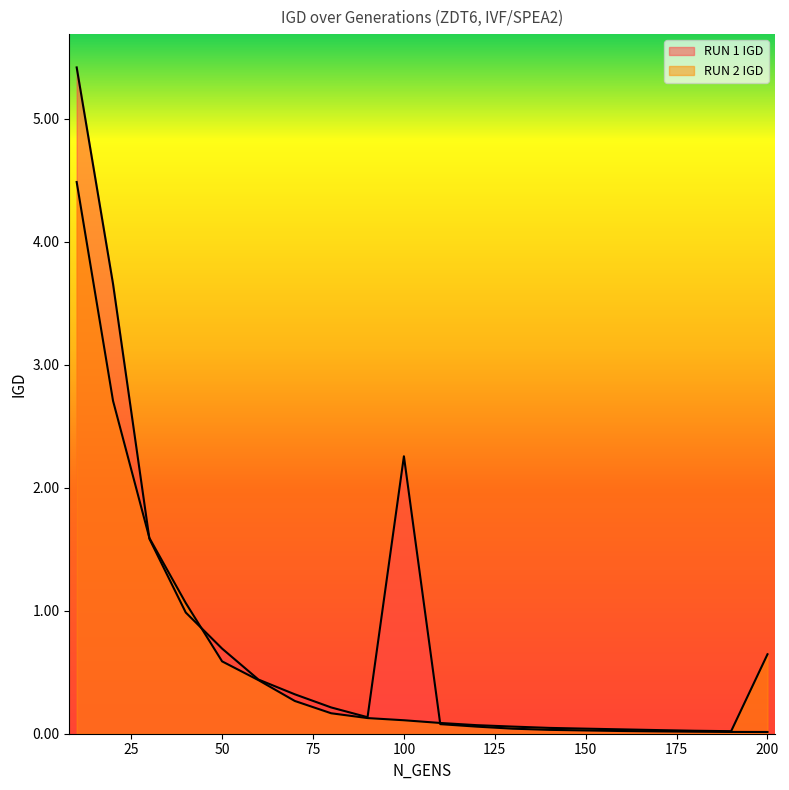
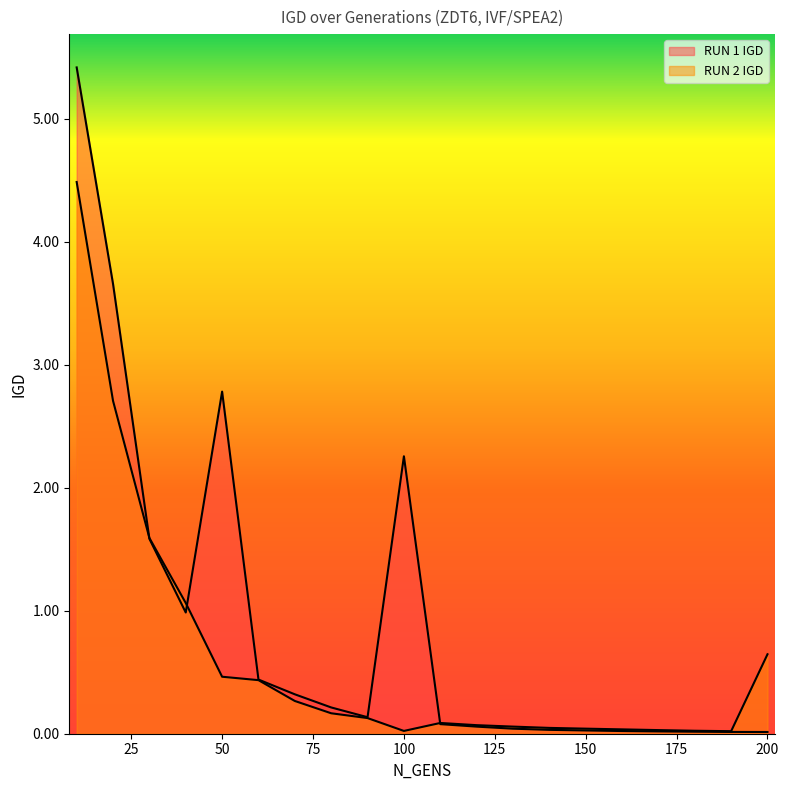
RUN 1 IGD, 50: 0.69 -> 2.78
RUN 2 IGD, 50: 0.59 -> 0.46
RUN 2 IGD, 100: 0.11 -> 0.02
